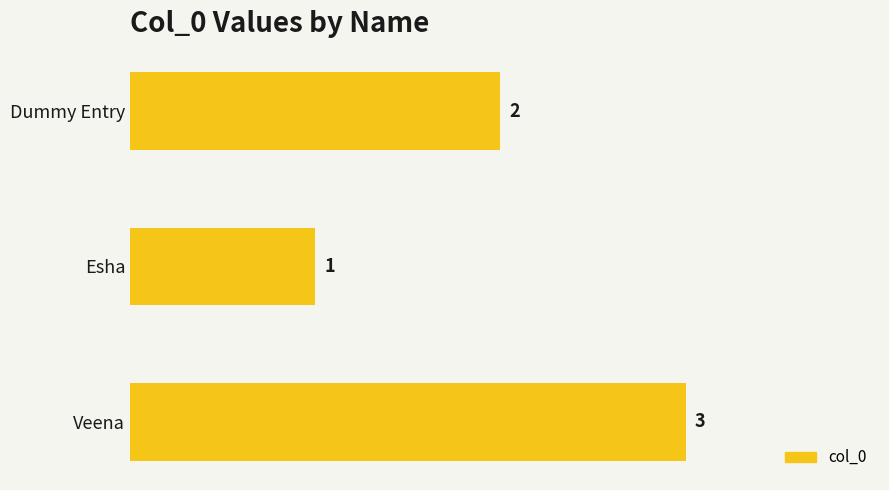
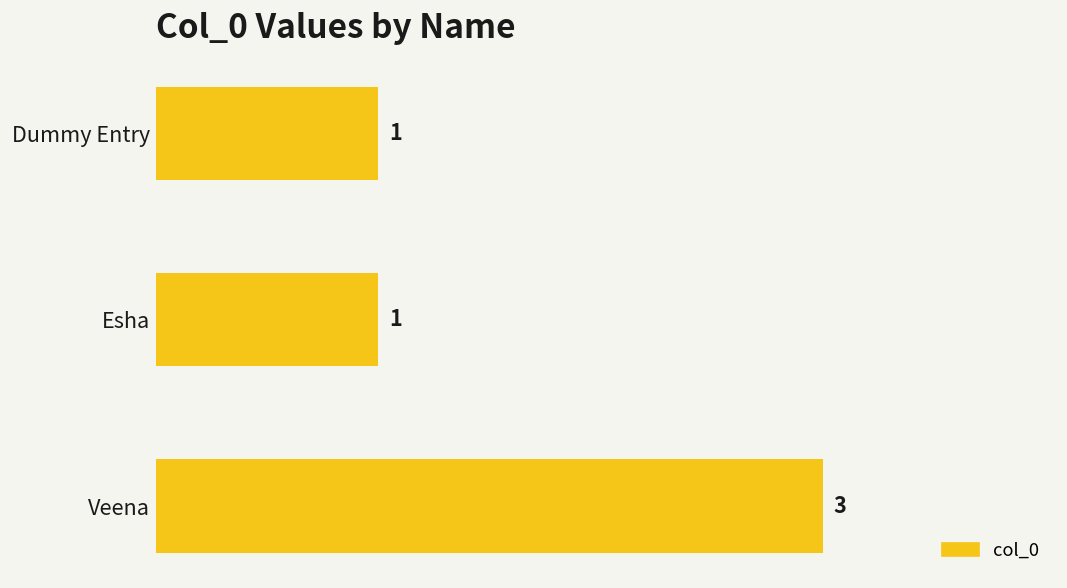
Dummy Entry: 2 -> 1
